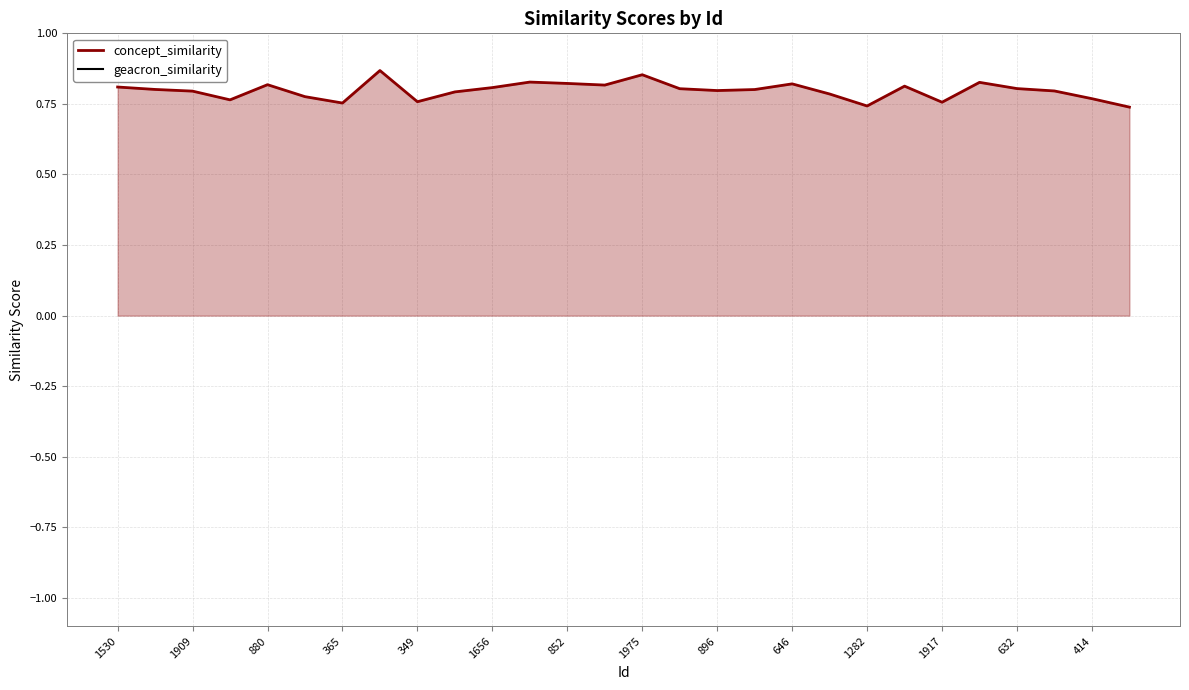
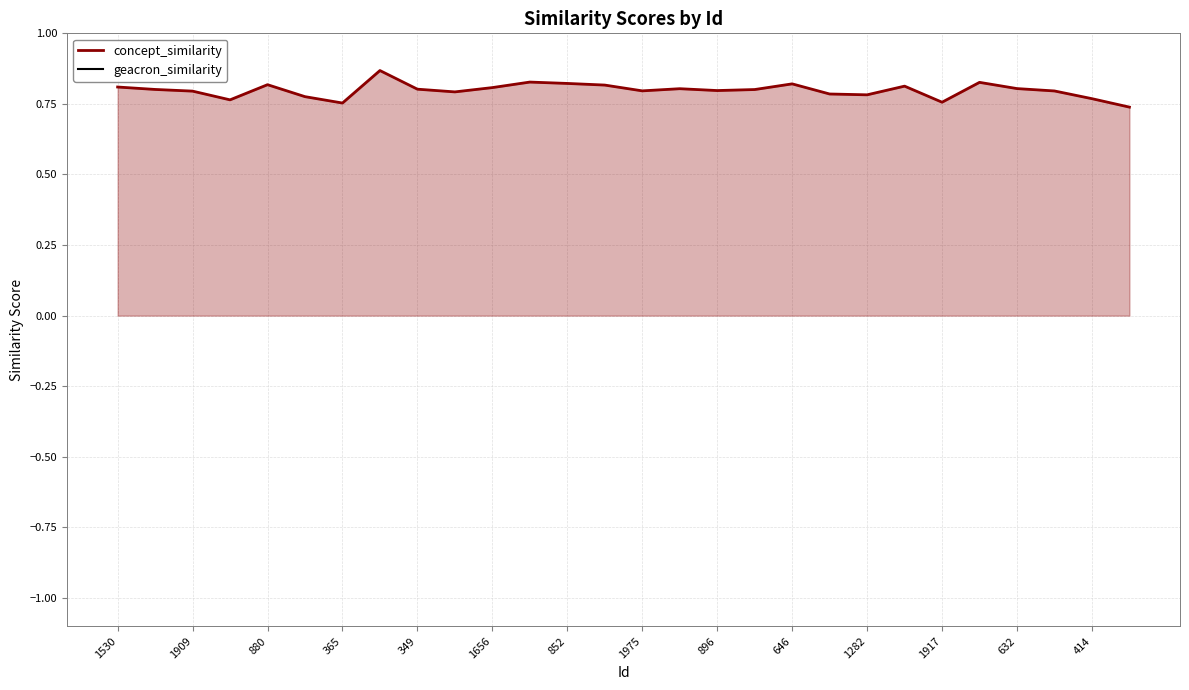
349: 0.76 -> 0.80
1975: 0.85 -> 0.80
1282: 0.74 -> 0.78
